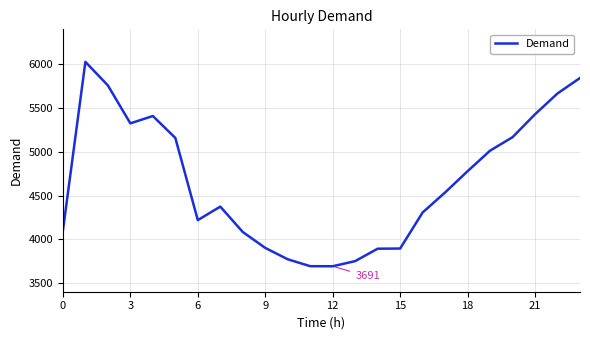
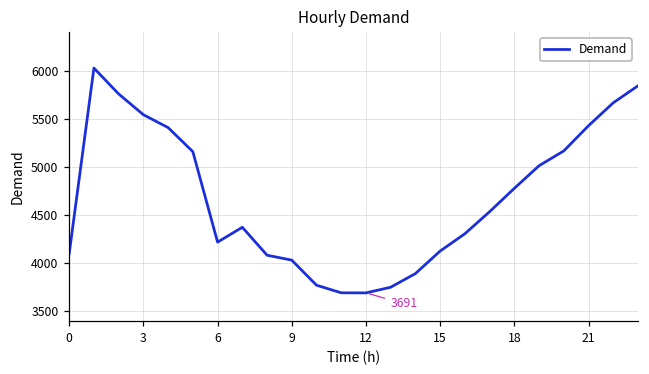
3: 5300 -> 5500
9: 3900 -> 4000
15: 3900 -> 4100
